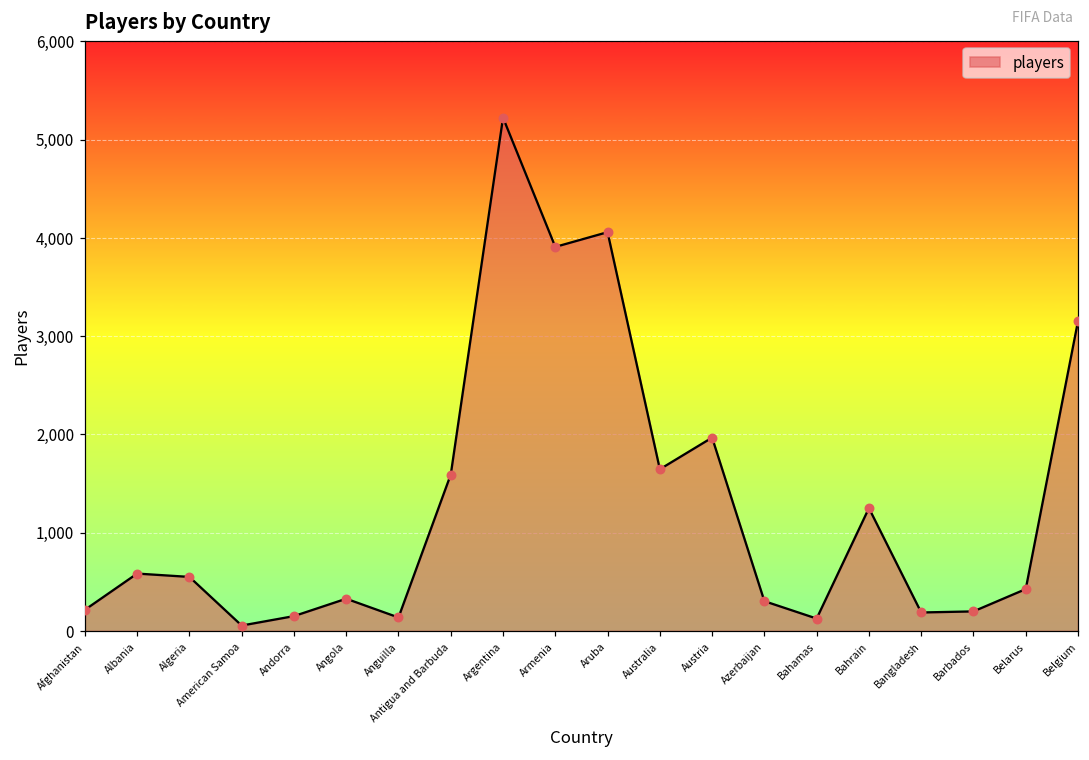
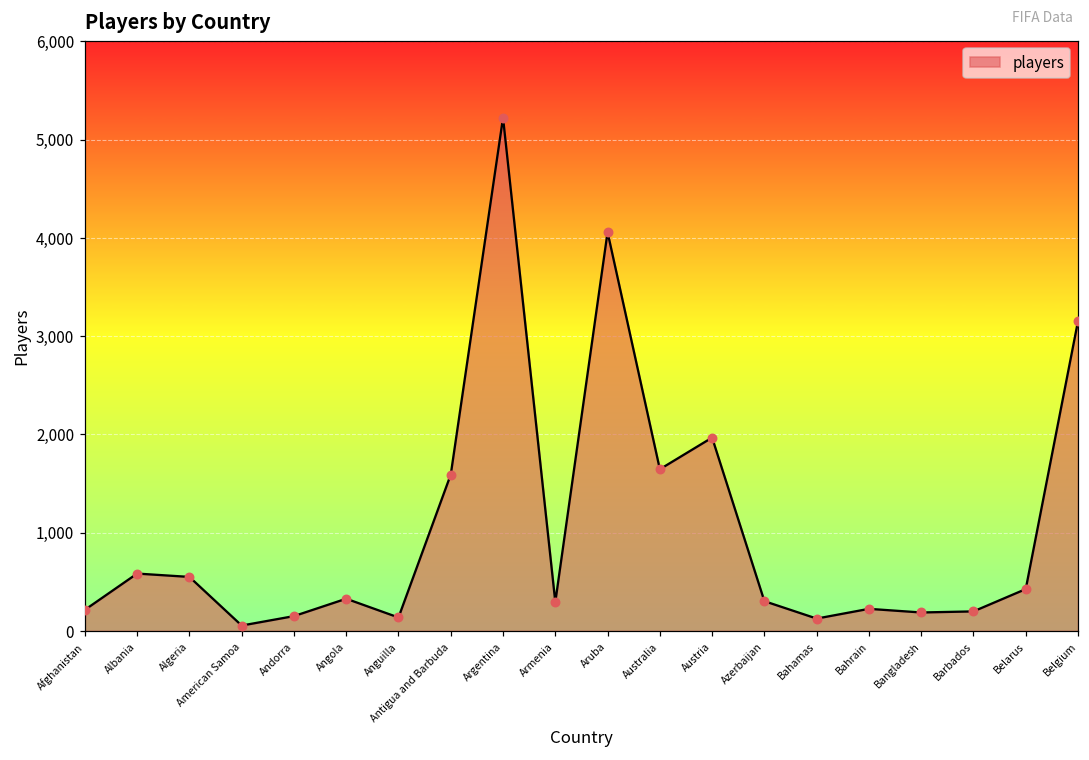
Armenia: 3,900 -> 300
Bahrain: 1,300 -> 200
